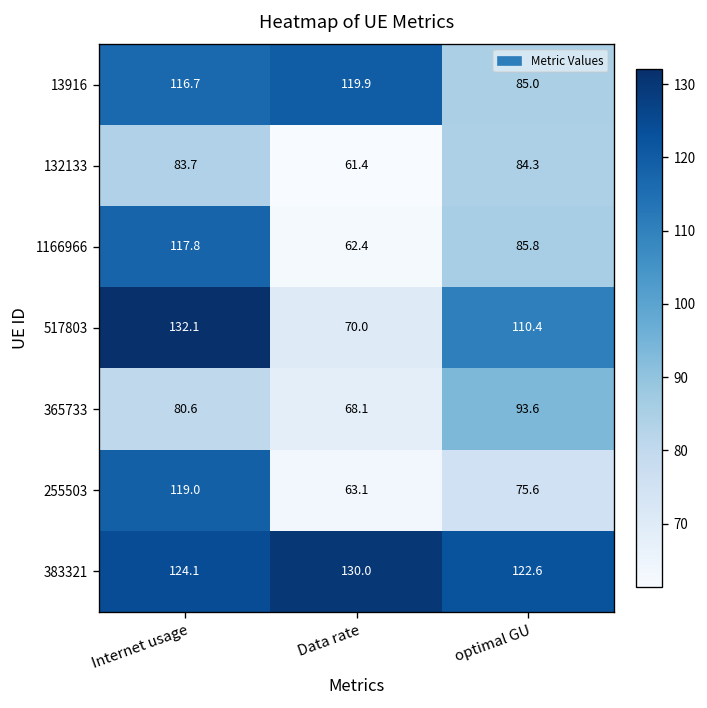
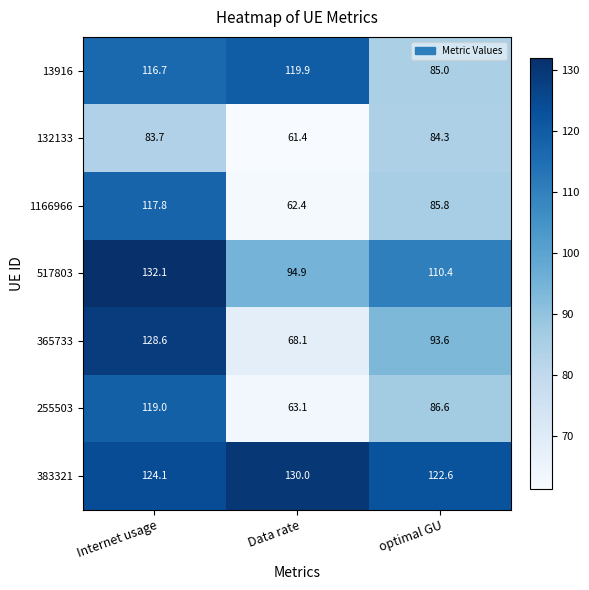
517803, Data rate: 70.0 -> 94.9
365733, Internet usage: 80.6 -> 128.6
255503, optimal GU: 75.6 -> 86.6
